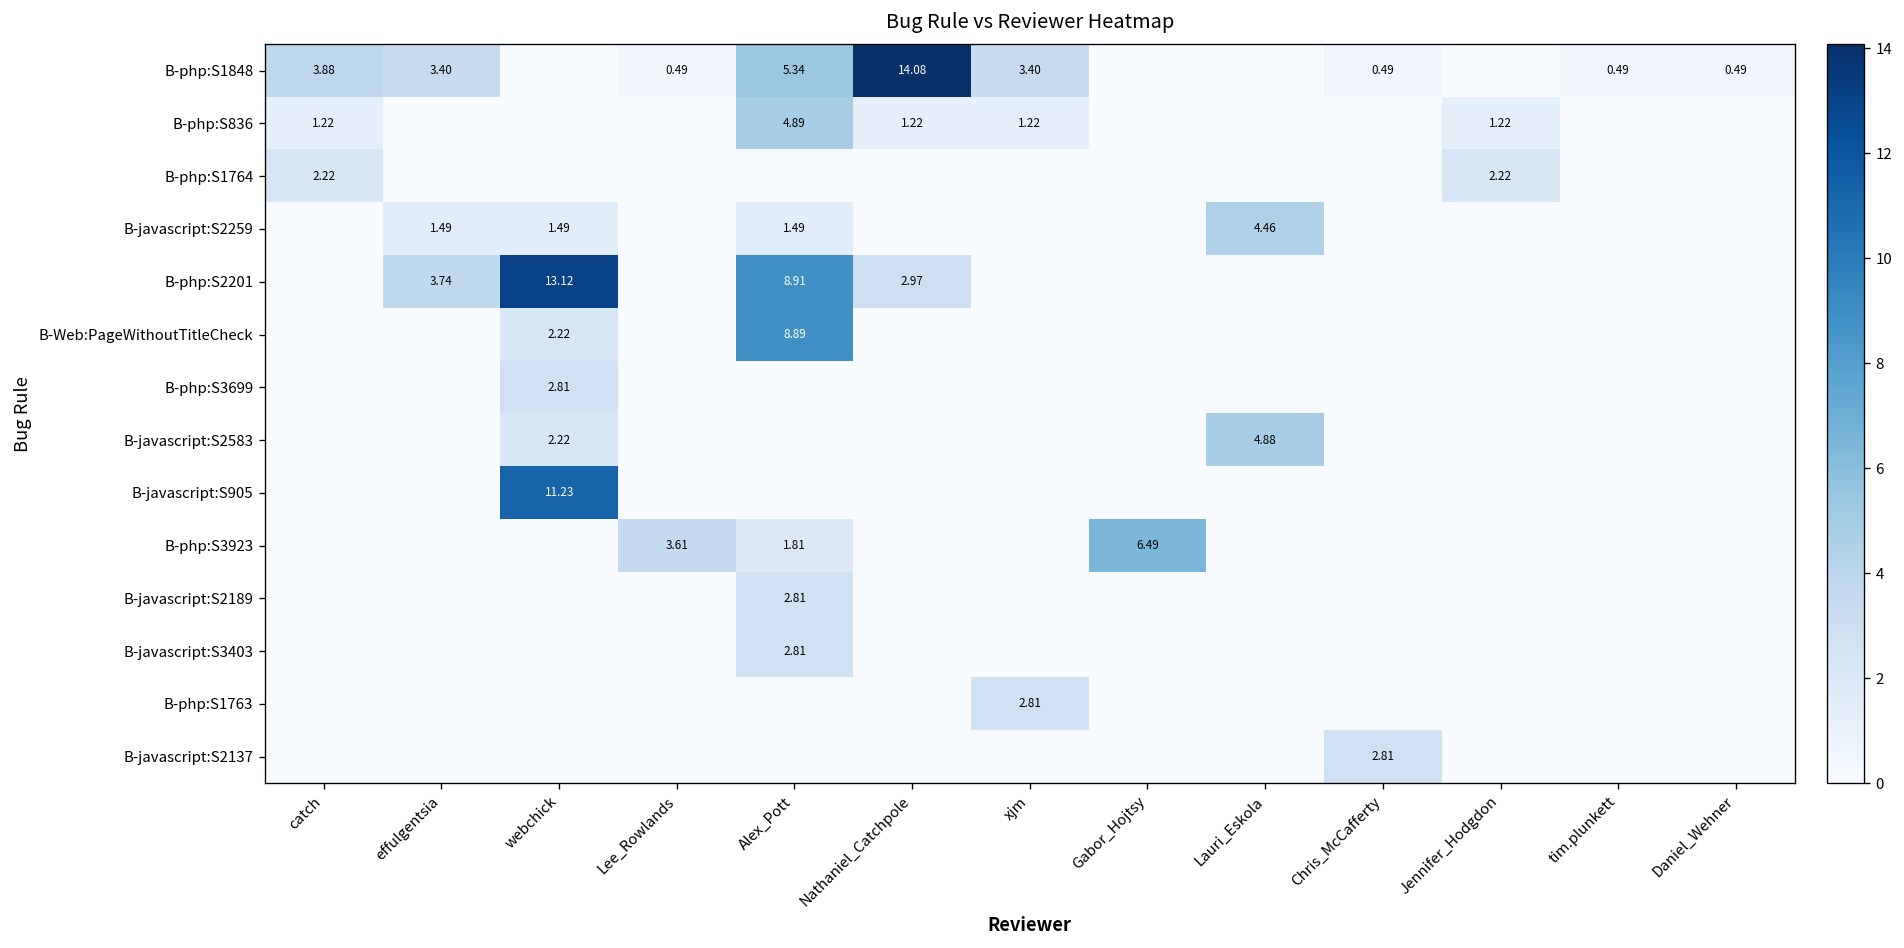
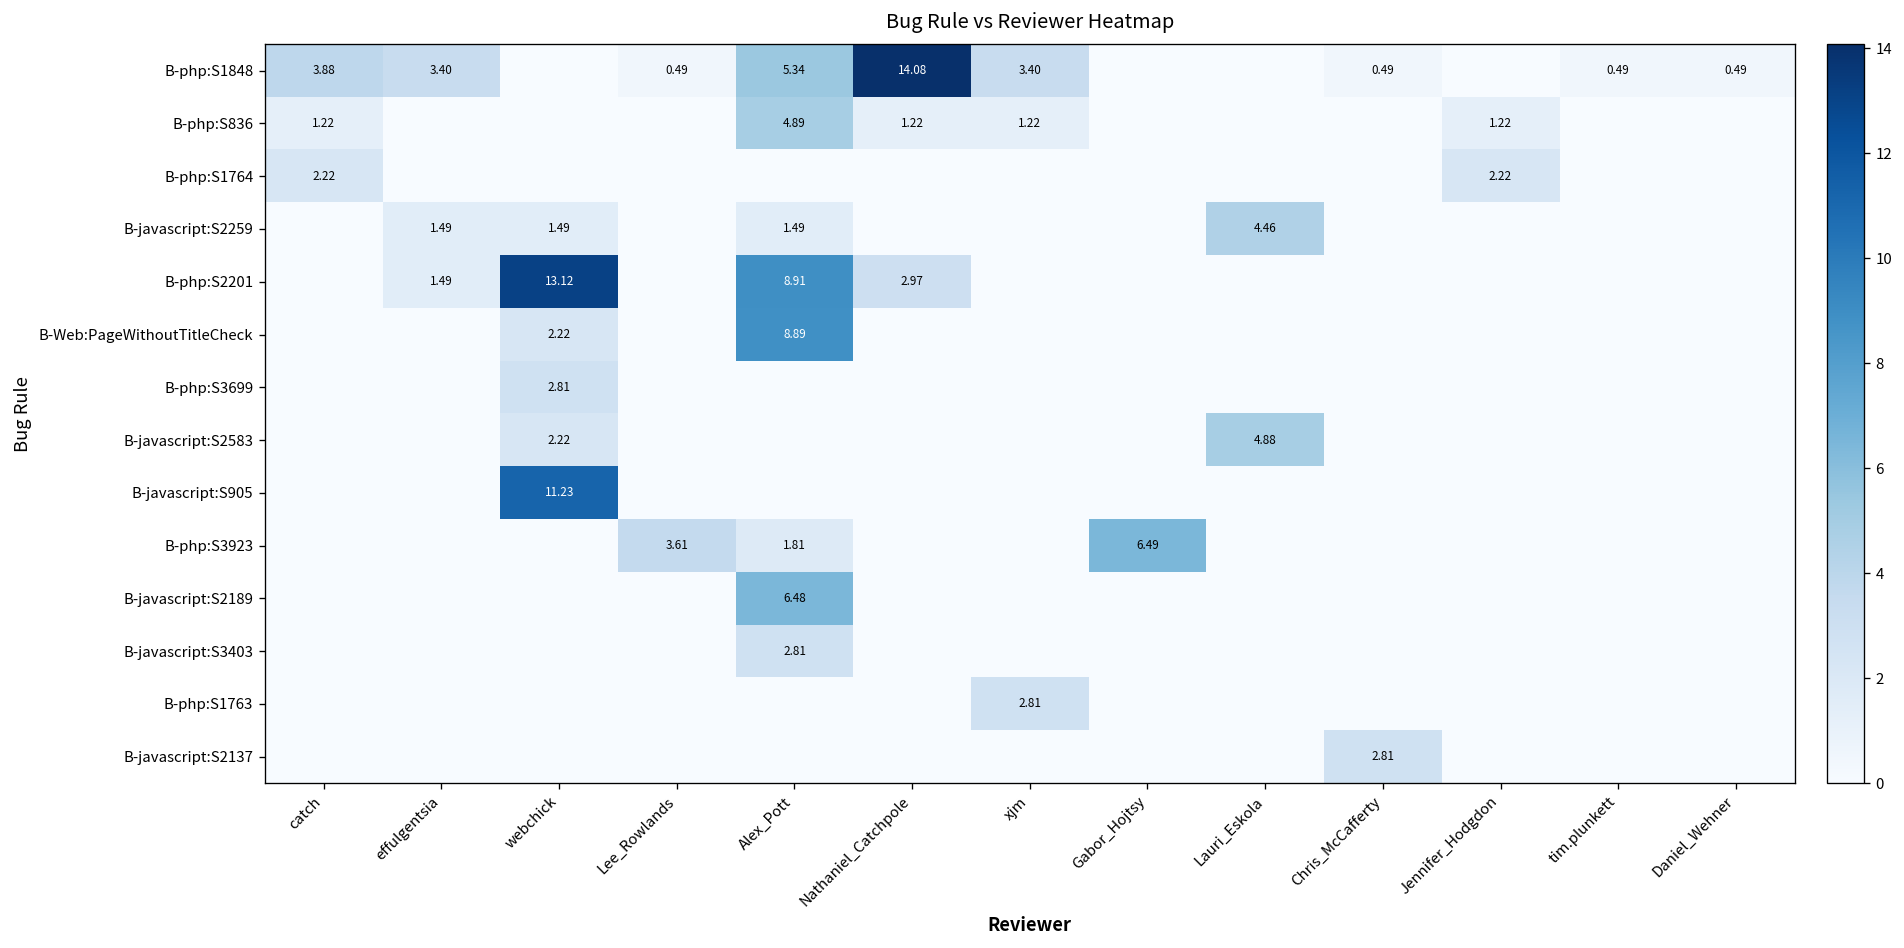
B-php:S2201, effulgentsia: 3.74 -> 1.49
B-javascript:S2189, Alex_Pott: 2.81 -> 6.48
